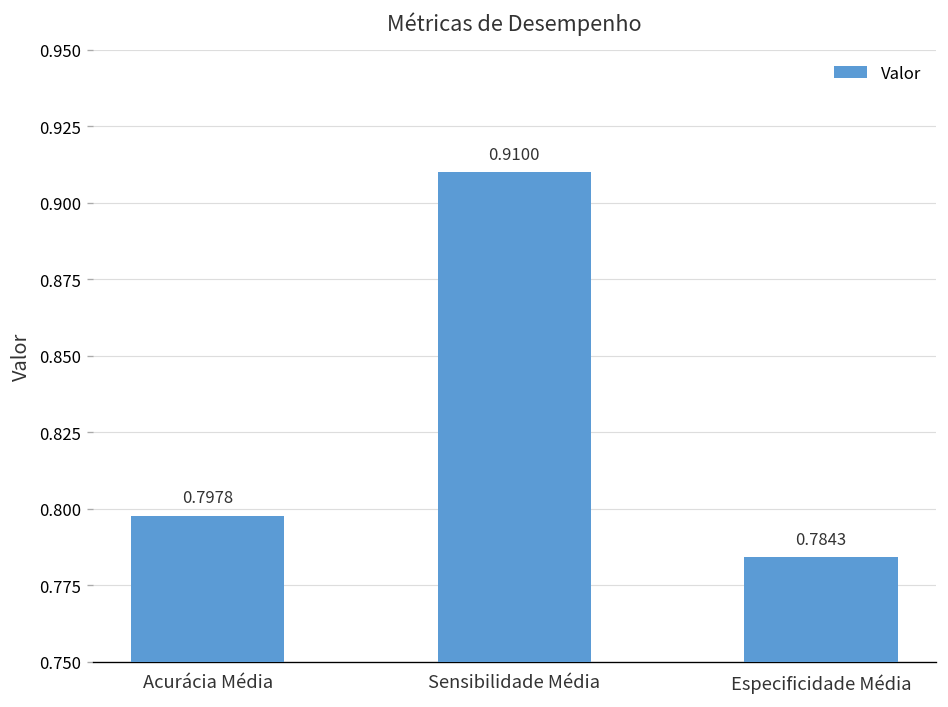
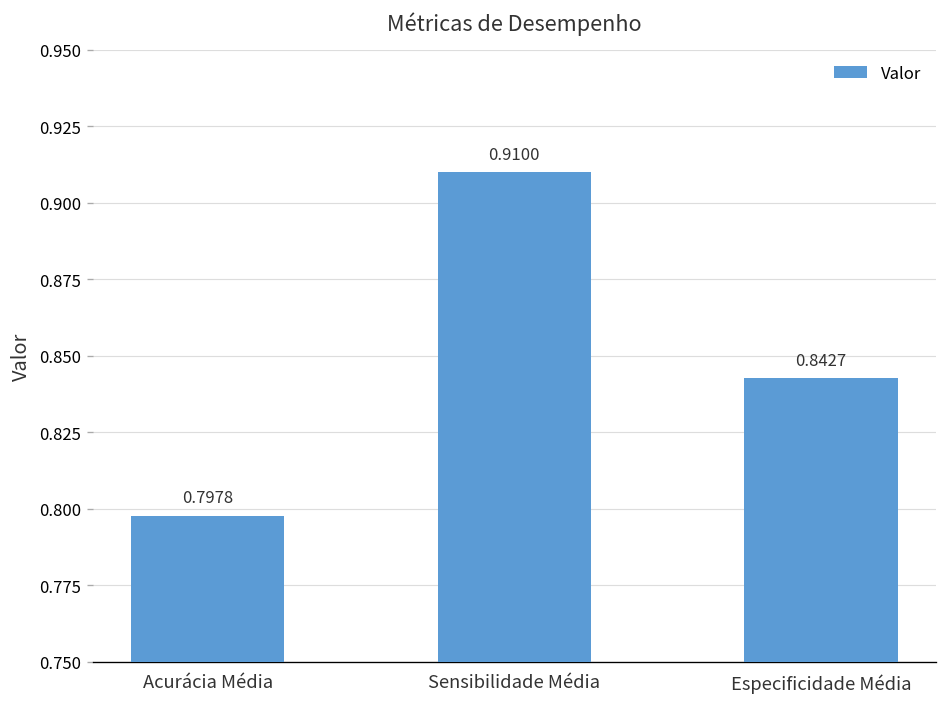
Especificidade Média: 0.7843 -> 0.8427
